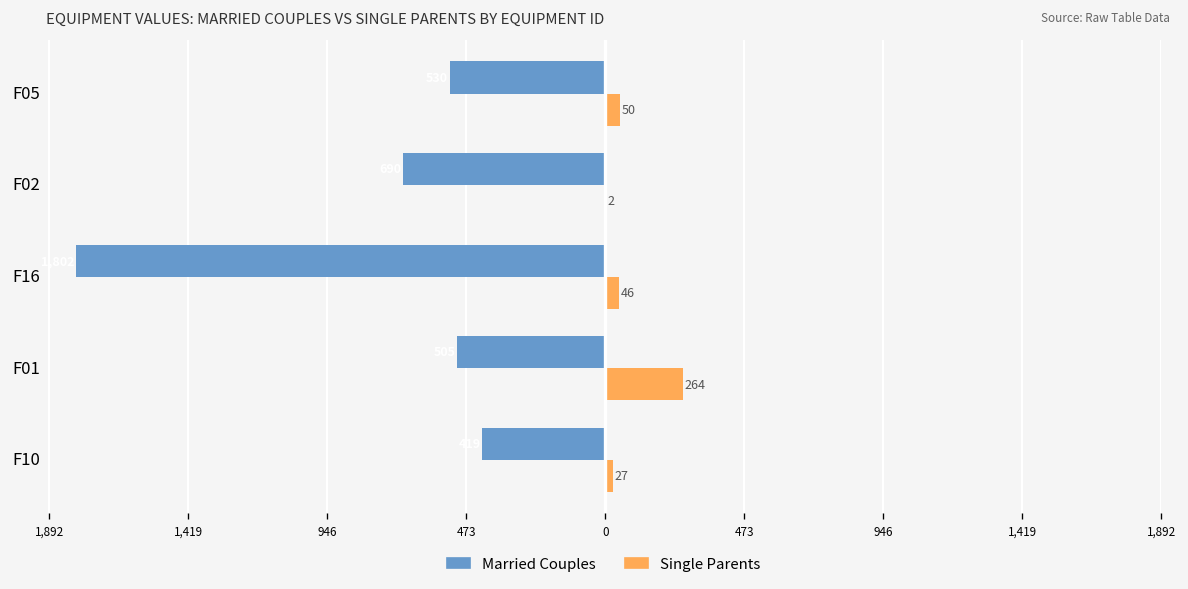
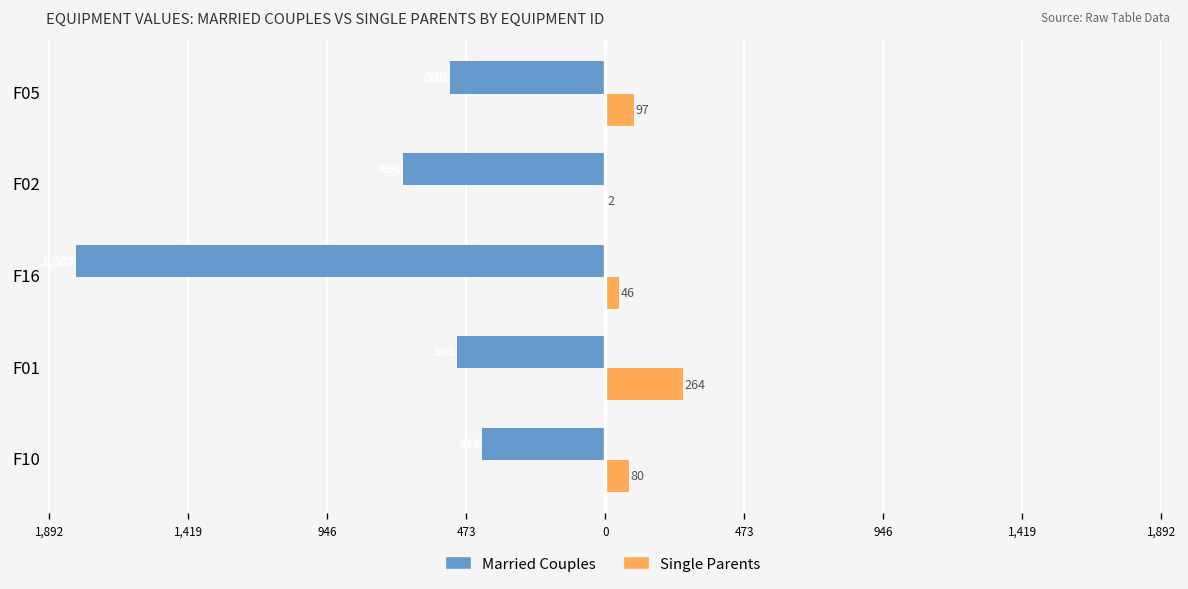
Single Parents, F05: 50 -> 97
Single Parents, F10: 27 -> 80
